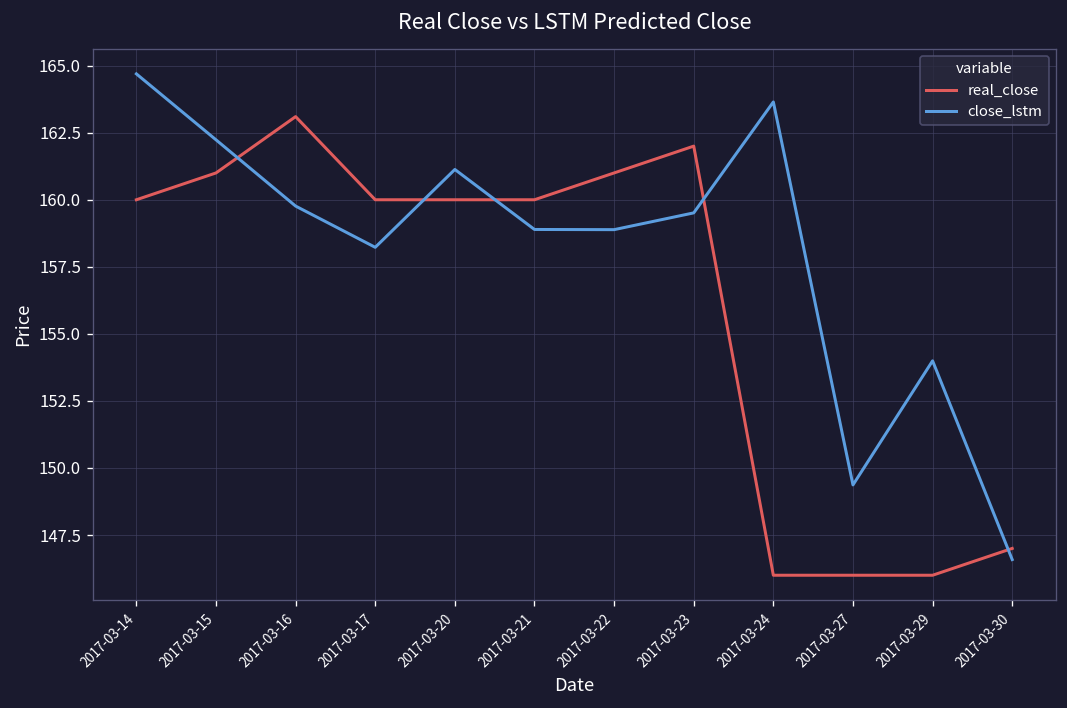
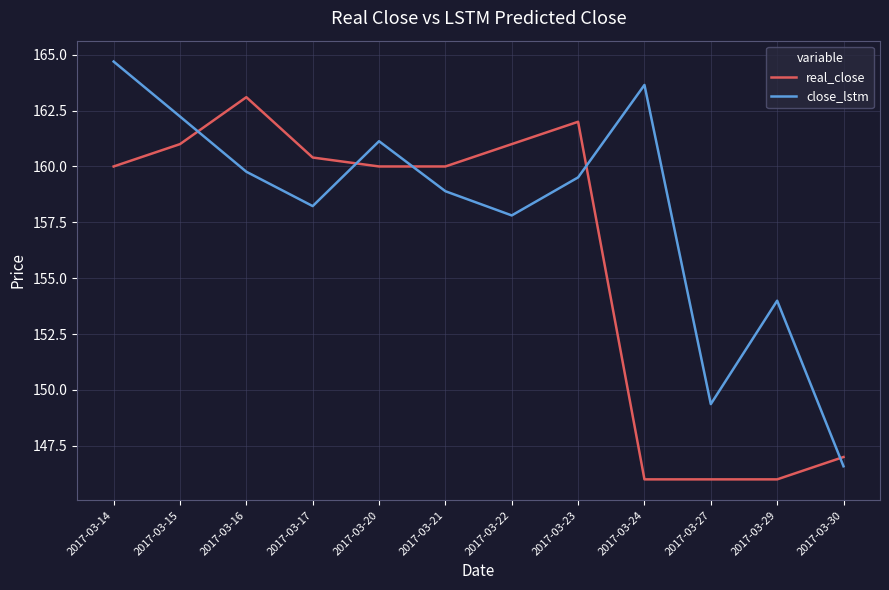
real_close, 2017-03-17: 160.0 -> 160.4
close_lstm, 2017-03-22: 158.9 -> 157.8
